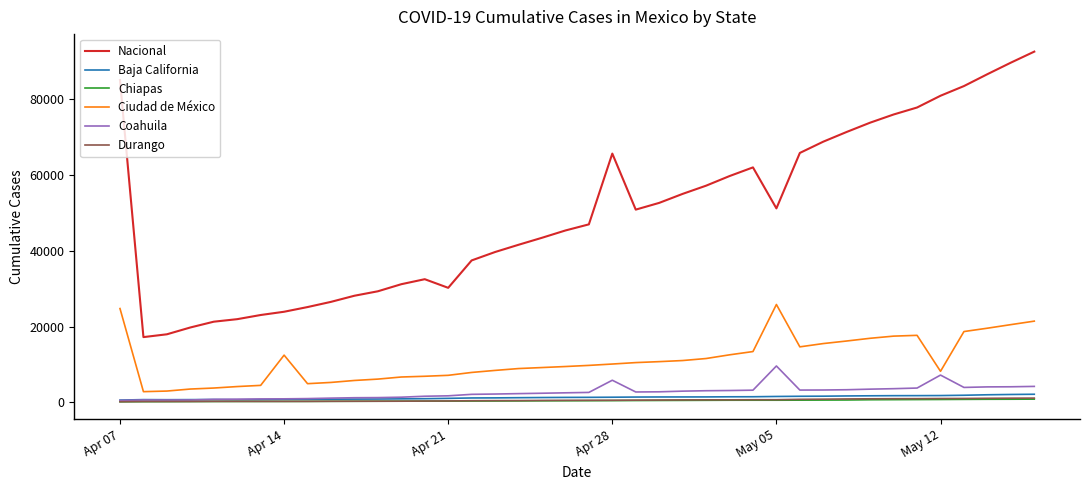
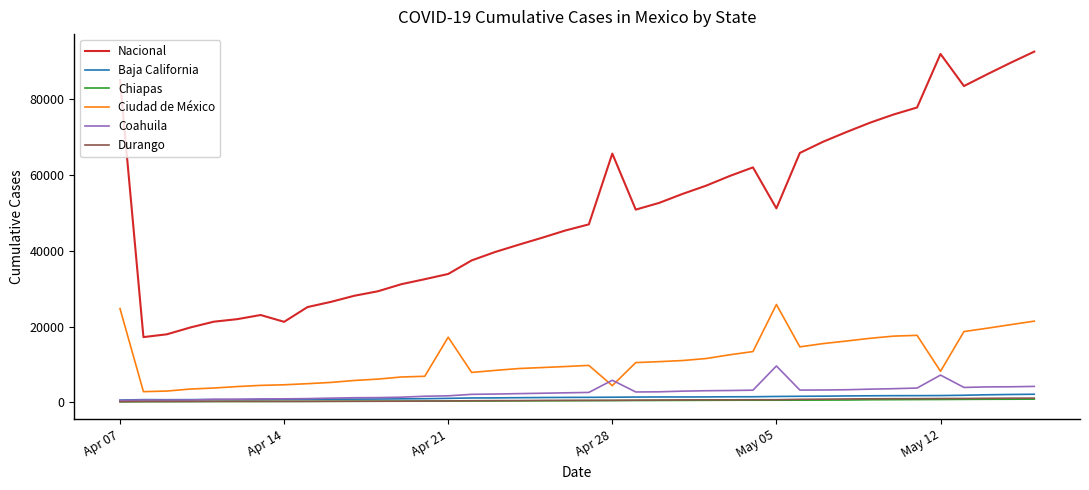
Nacional, Apr 14: 24000 -> 21000
Ciudad de México, Apr 14: 12000 -> 5000
Nacional, Apr 21: 30000 -> 34000
Ciudad de México, Apr 21: 7000 -> 17000
Ciudad de México, Apr 28: 10000 -> 4000
Nacional, May 12: 81000 -> 92000
